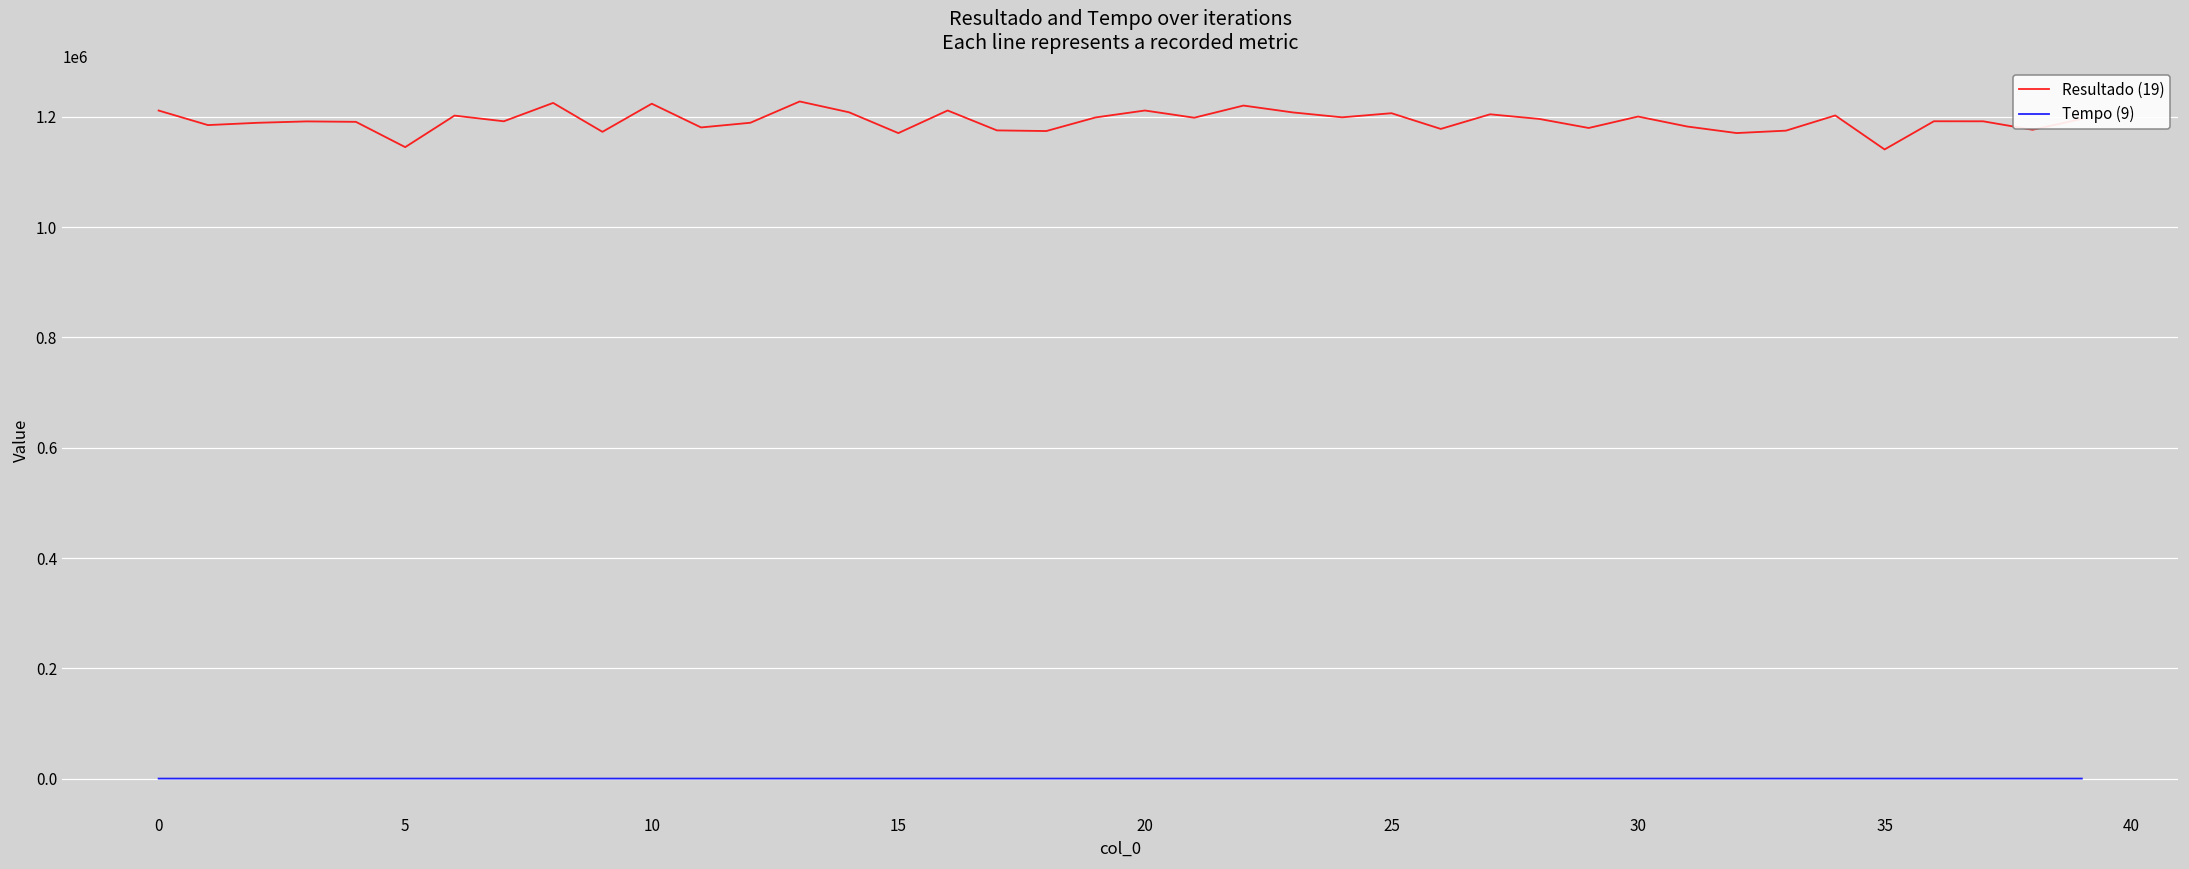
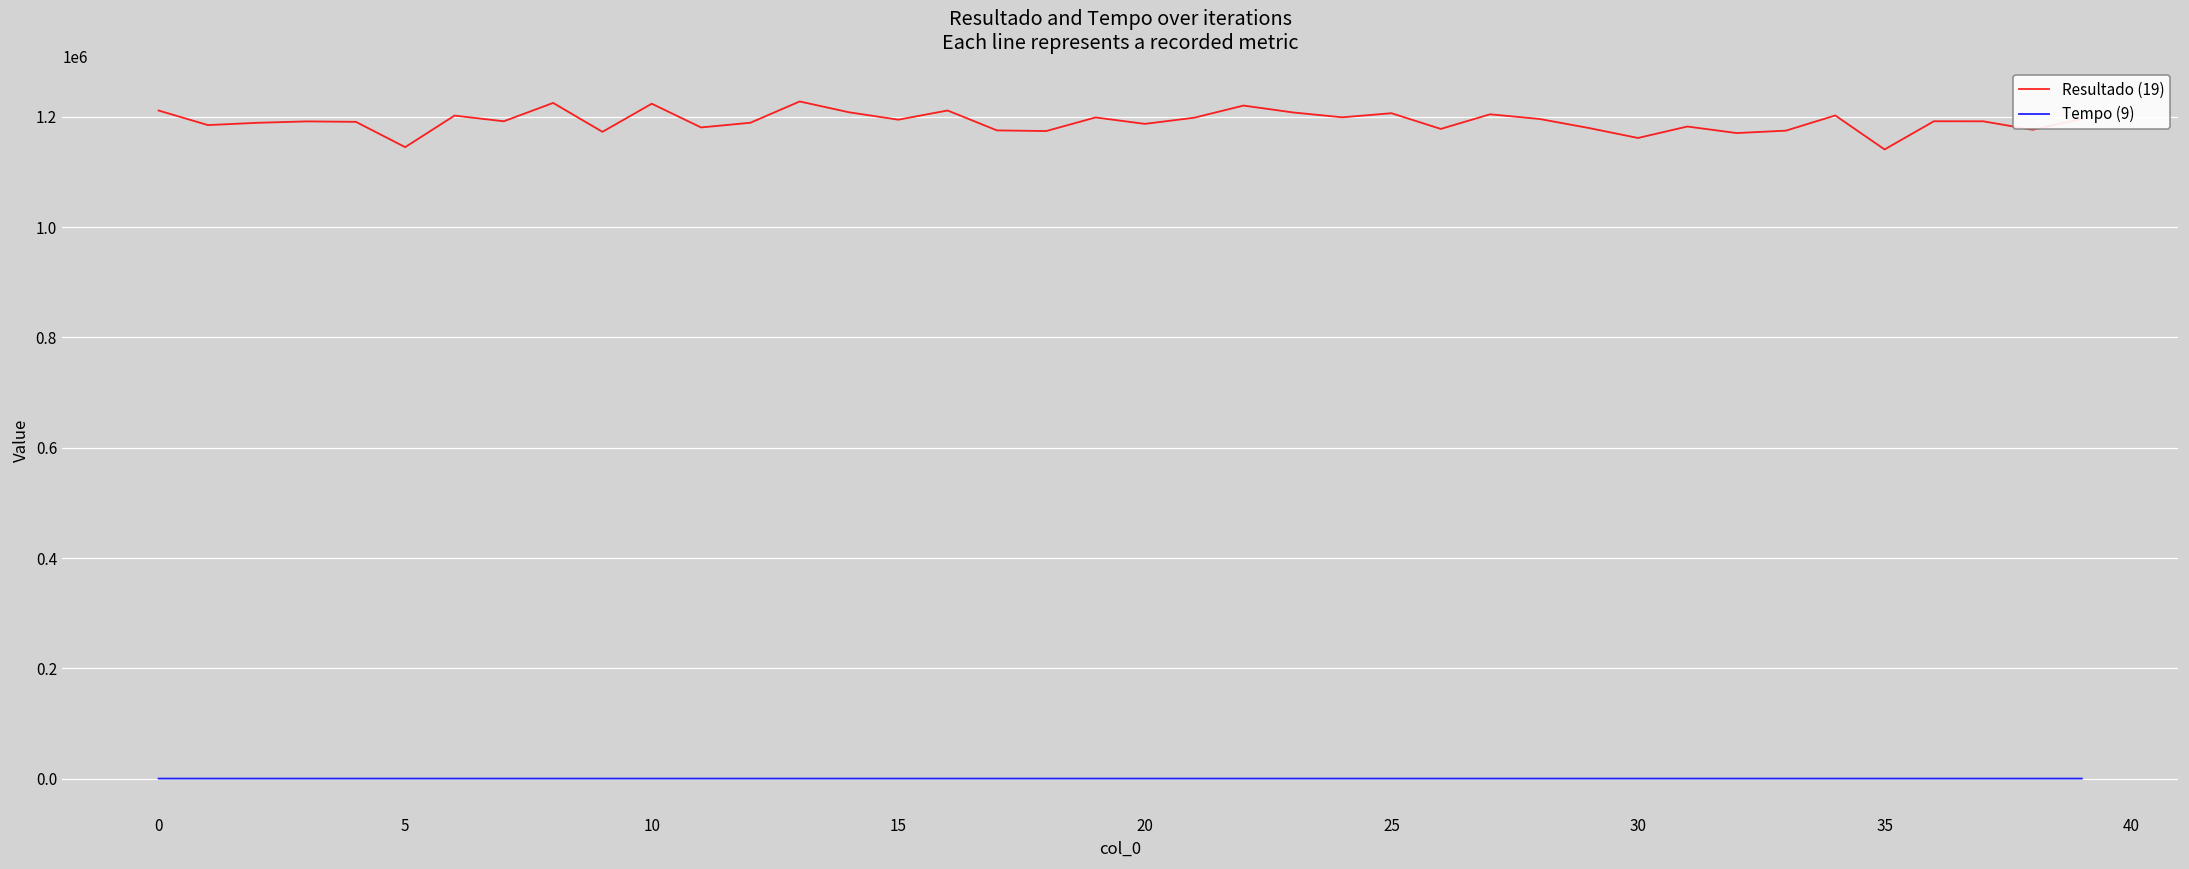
Resultado (19), 15: 1170000 -> 1190000
Resultado (19), 20: 1210000 -> 1190000
Resultado (19), 30: 1200000 -> 1160000
